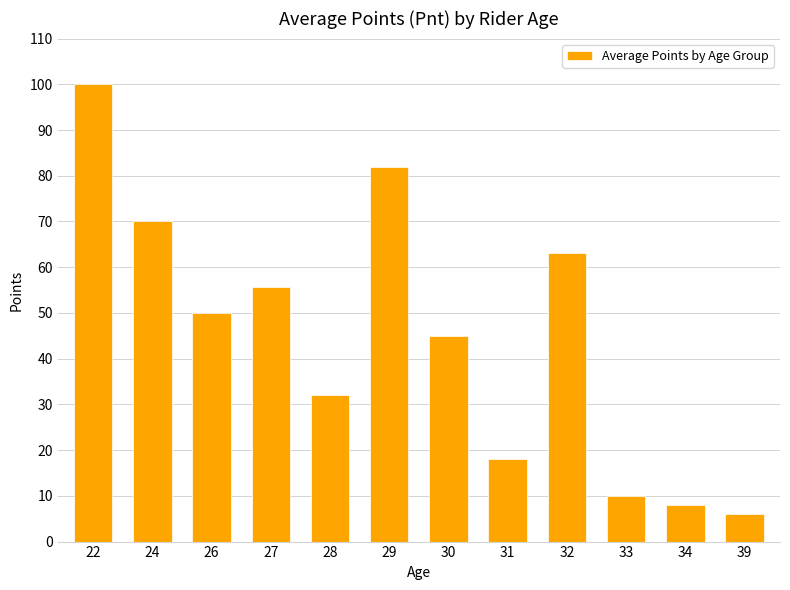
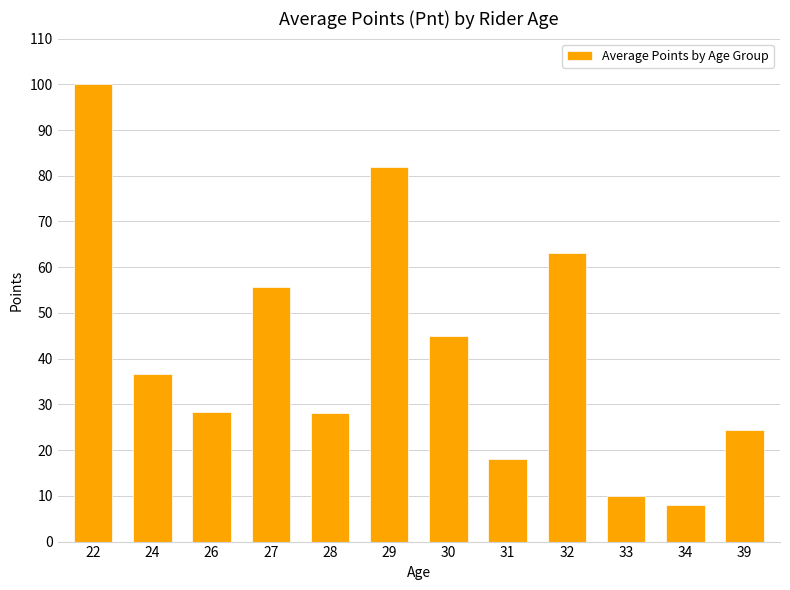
24: 70 -> 37
26: 50 -> 28
28: 32 -> 28
39: 6 -> 24
